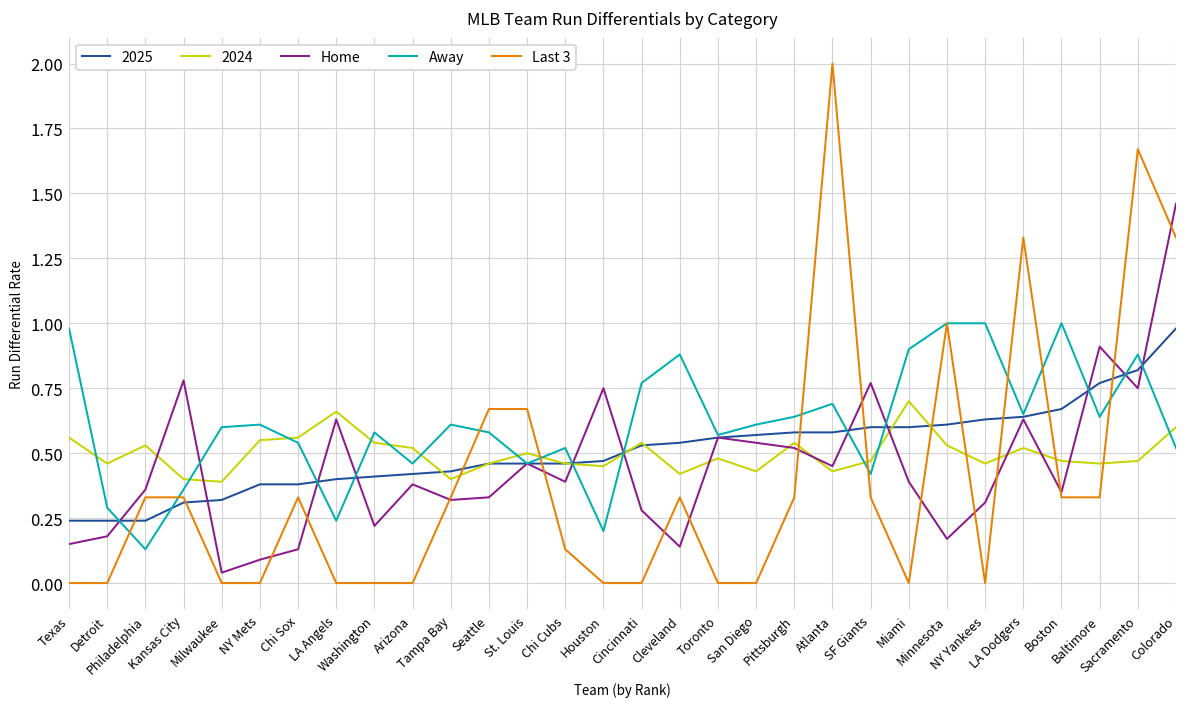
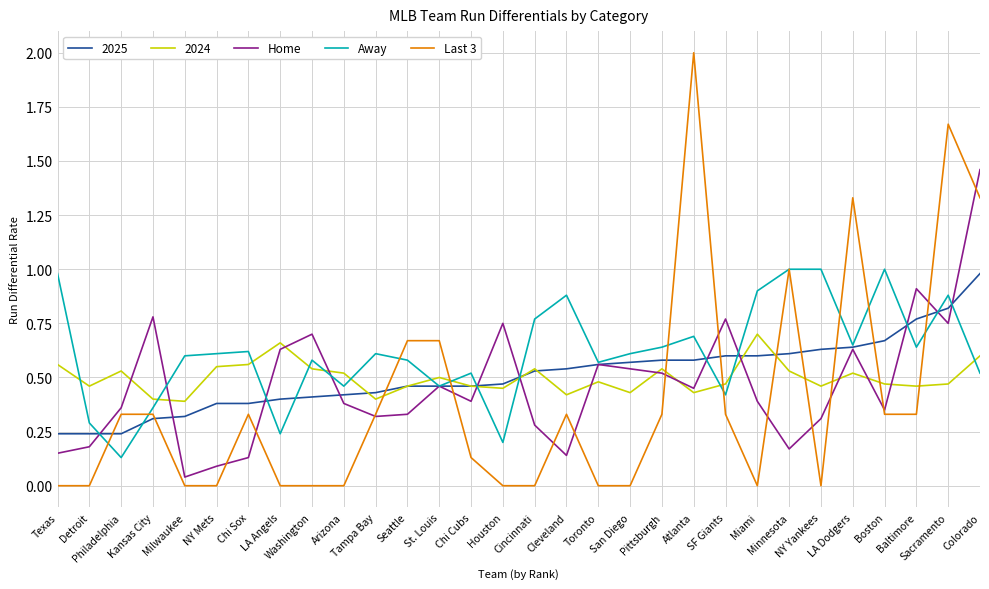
Away, Chi Sox: 0.54 -> 0.62
Home, Washington: 0.22 -> 0.70
